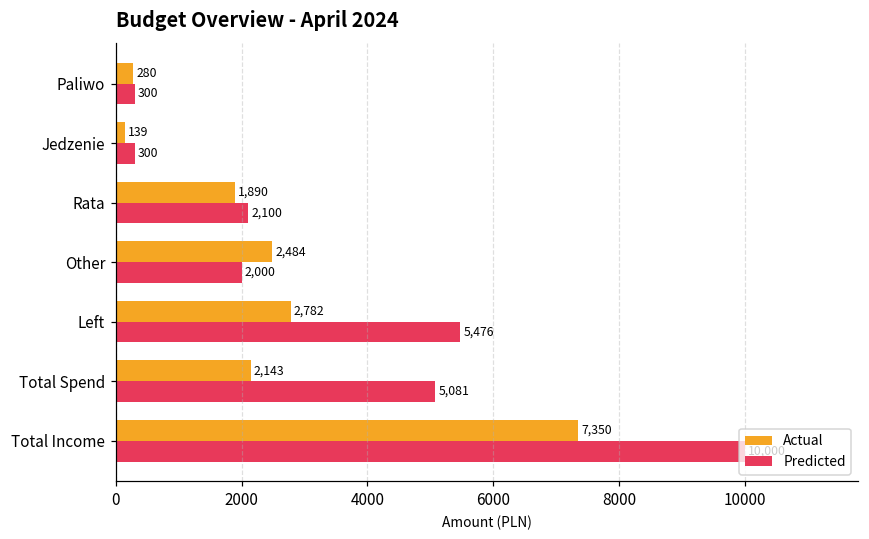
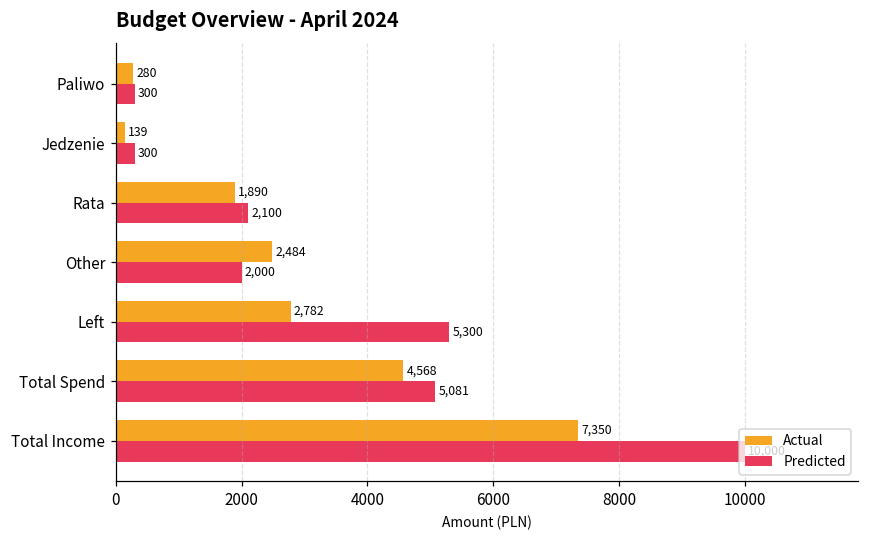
Predicted, Left: 5,476 -> 5,300
Actual, Total Spend: 2,143 -> 4,568
